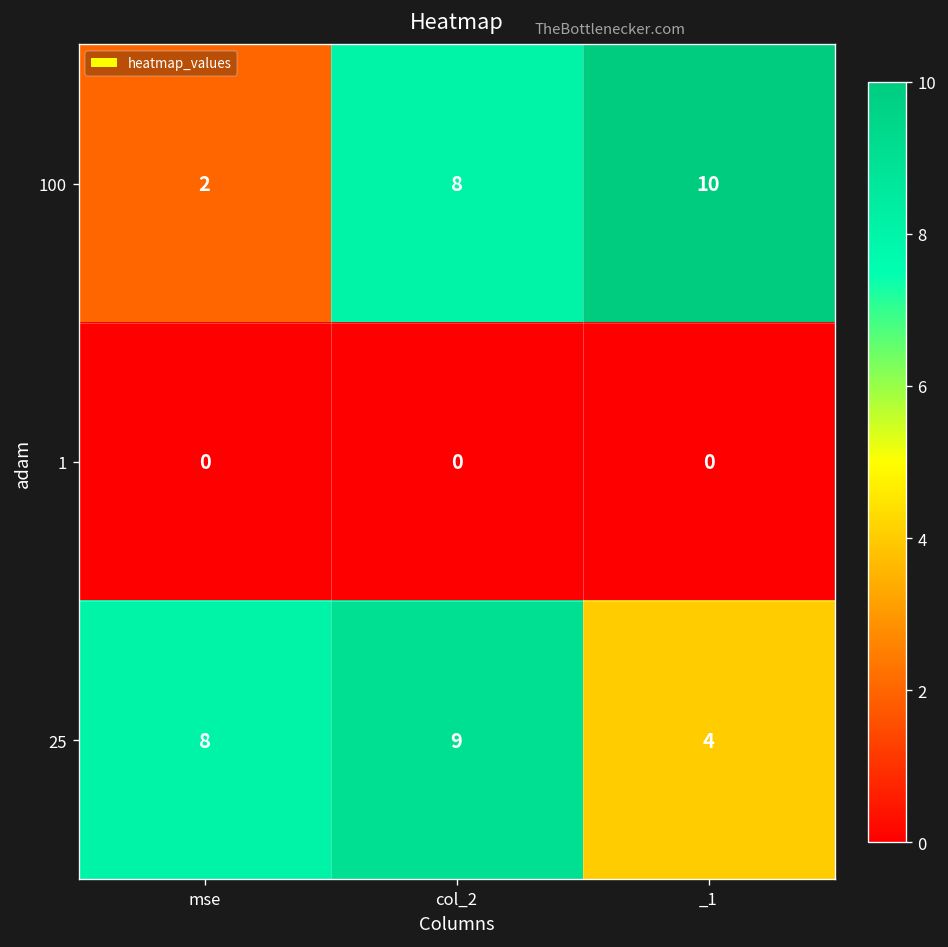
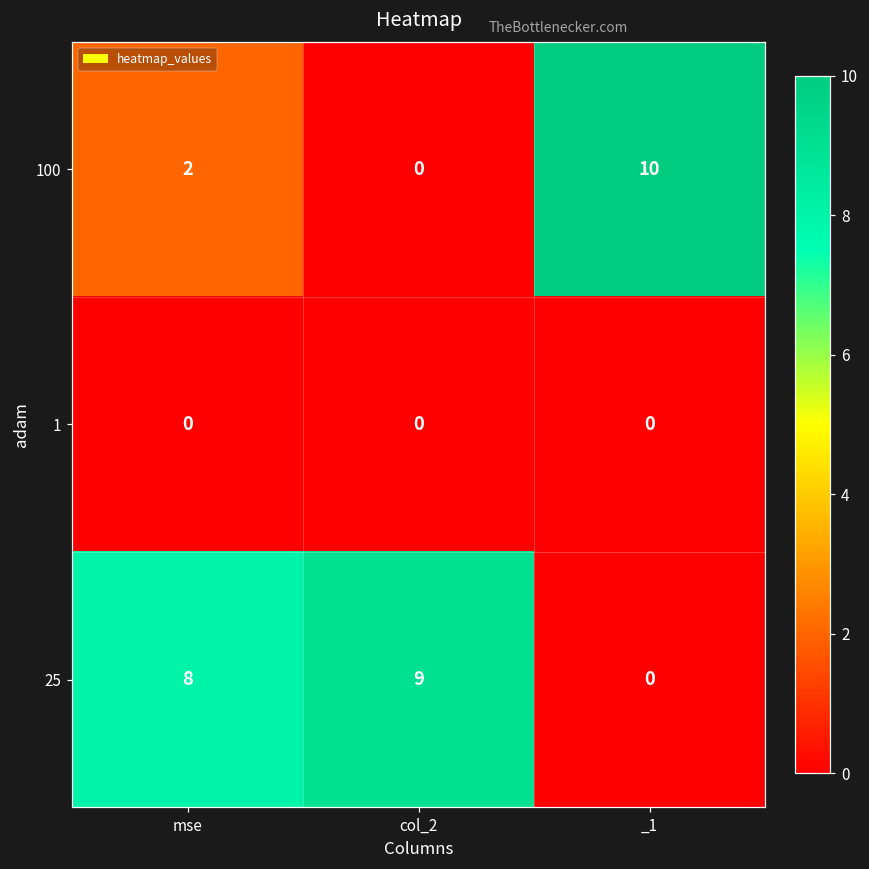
100, col_2: 8 -> 0
25, _1: 4 -> 0
